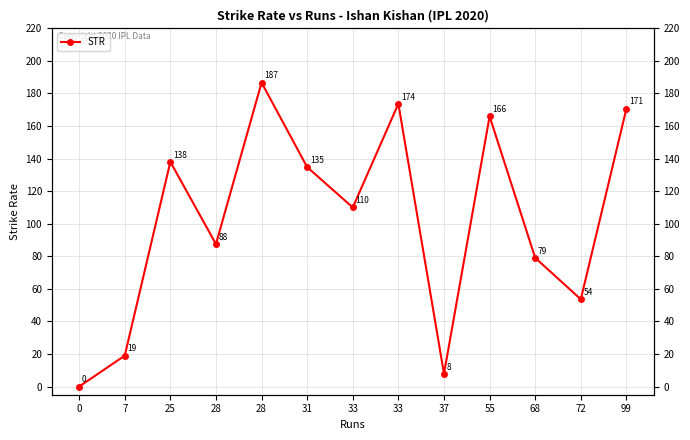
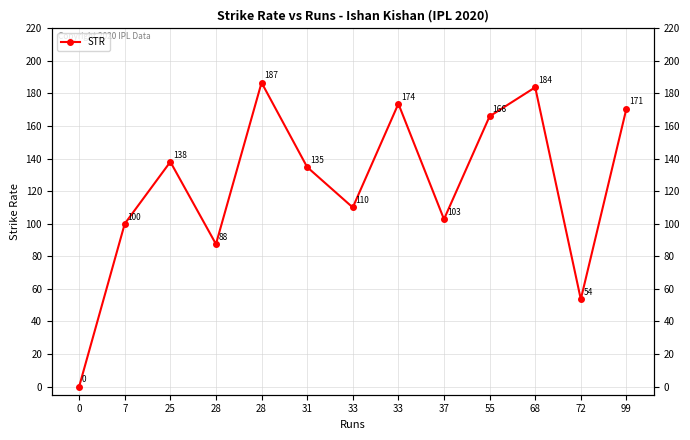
7: 19 -> 100
37: 8 -> 103
68: 79 -> 184
